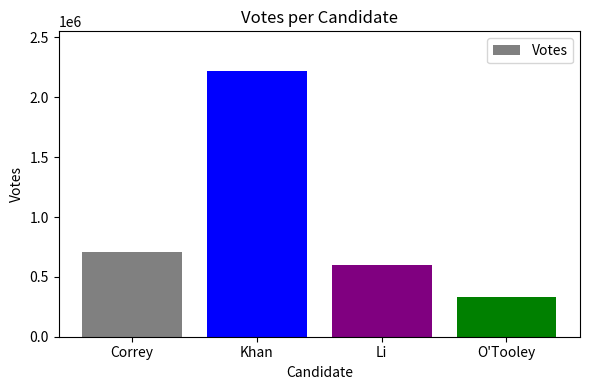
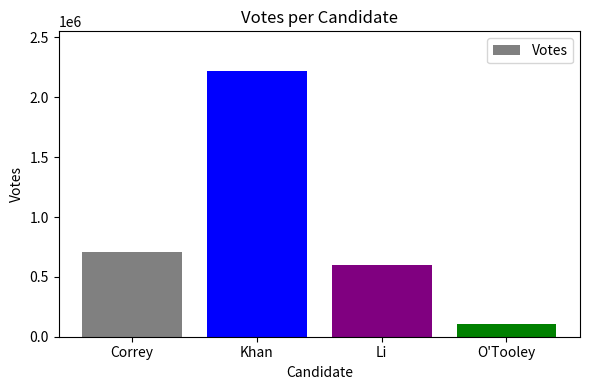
O'Tooley: 330000 -> 110000
